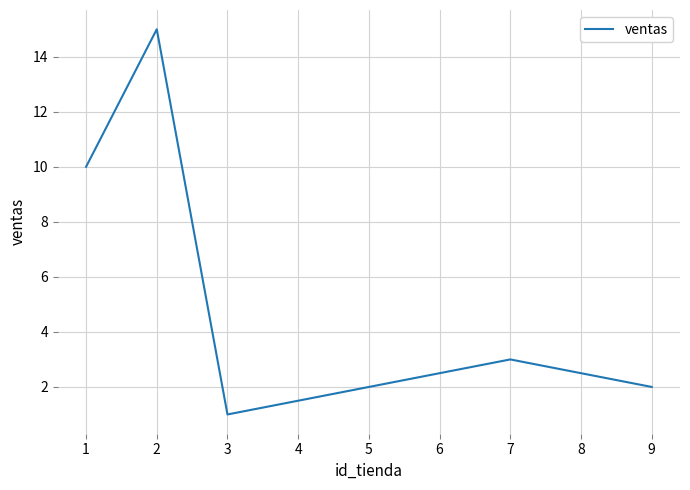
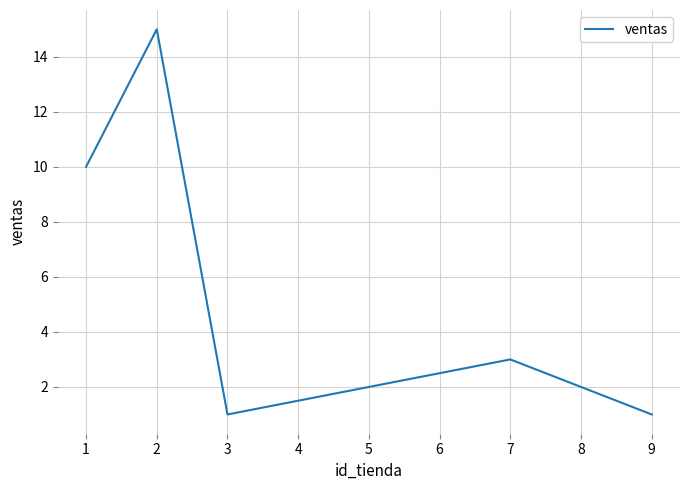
9: 2 -> 1
